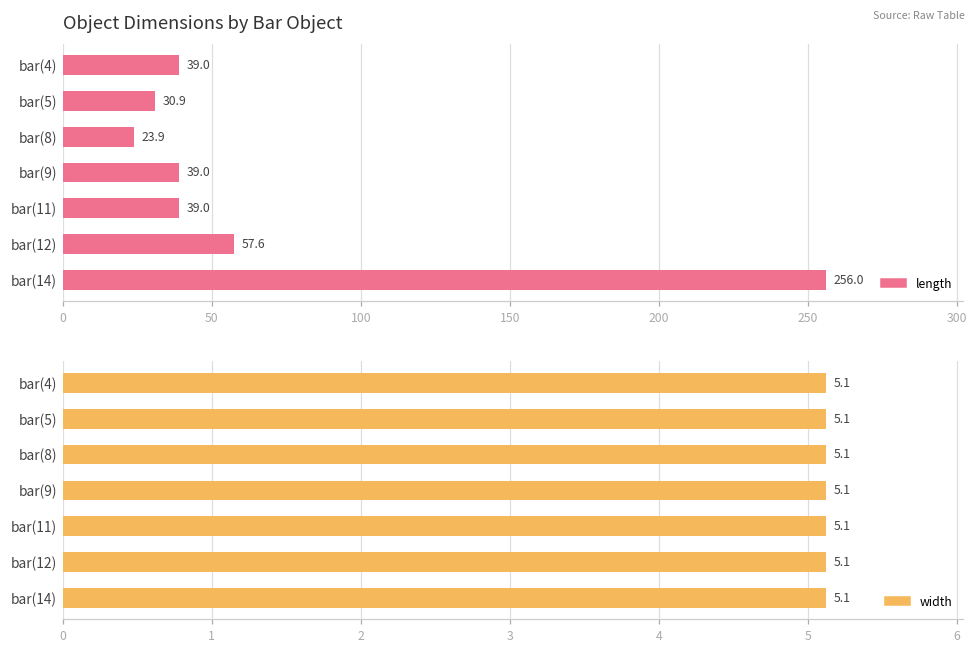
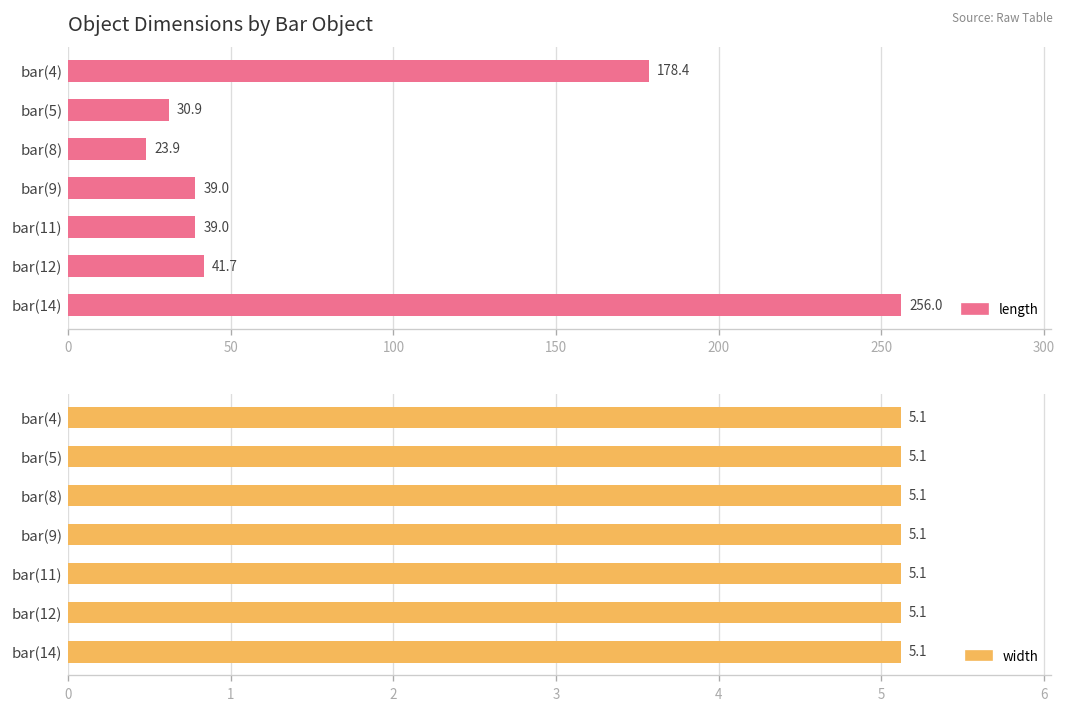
Object Dimensions by Bar Object, bar(4): 39.0 -> 178.4
Object Dimensions by Bar Object, bar(12): 57.6 -> 41.7
